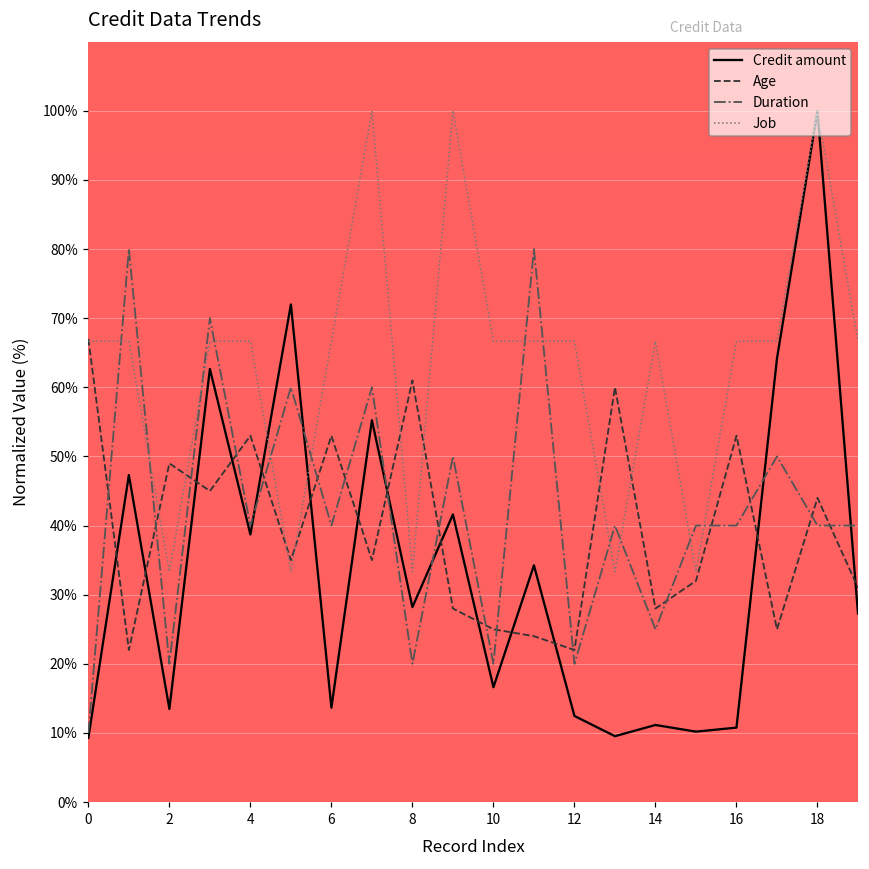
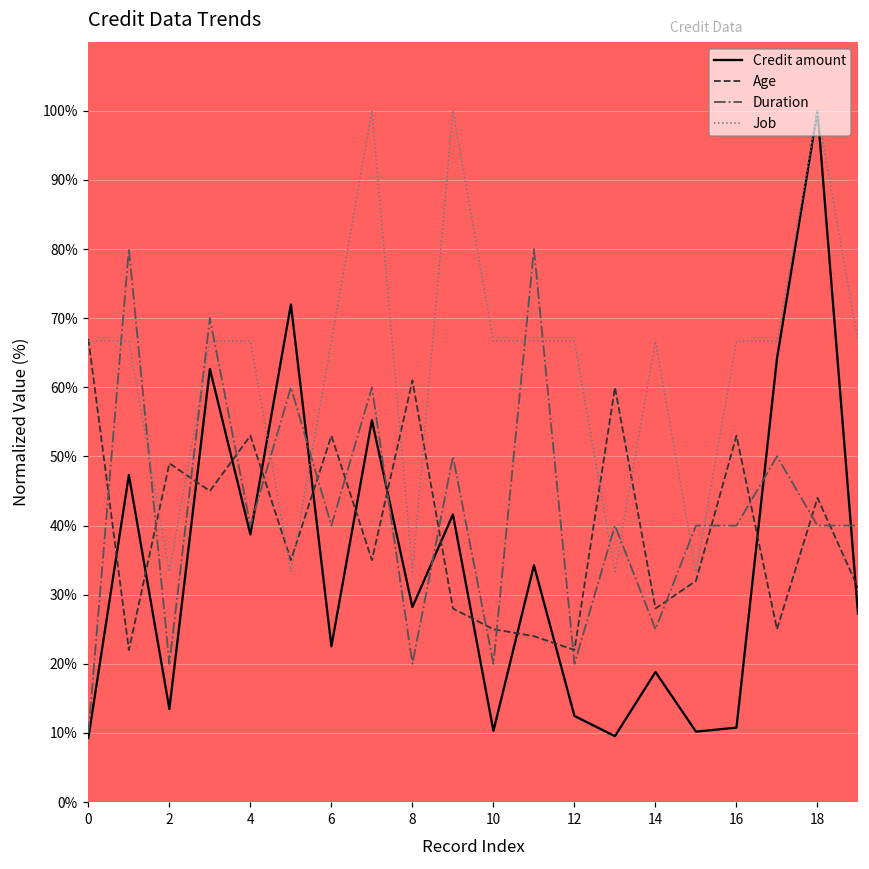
Credit amount, 6: 14% -> 23%
Credit amount, 10: 17% -> 10%
Credit amount, 14: 11% -> 19%
